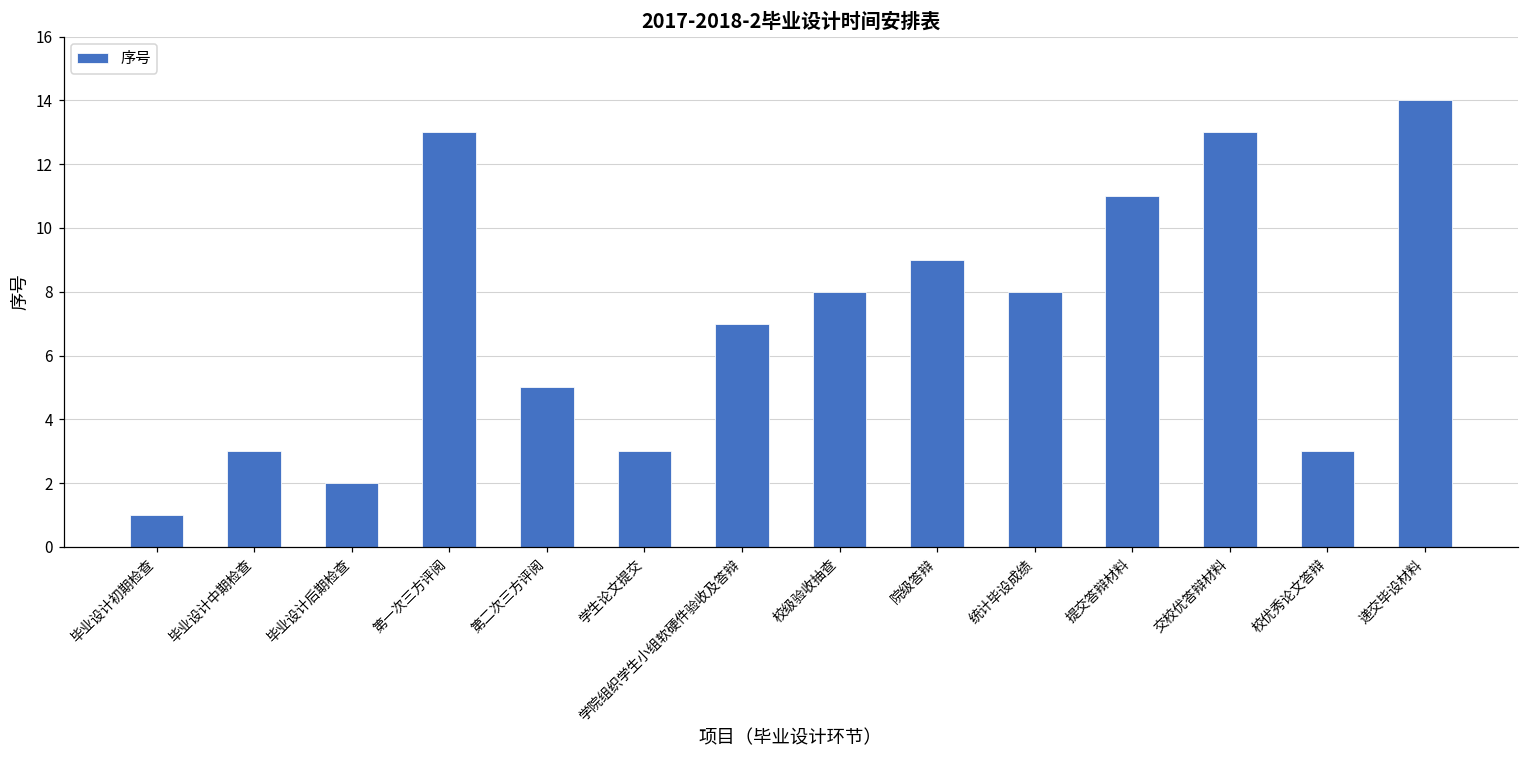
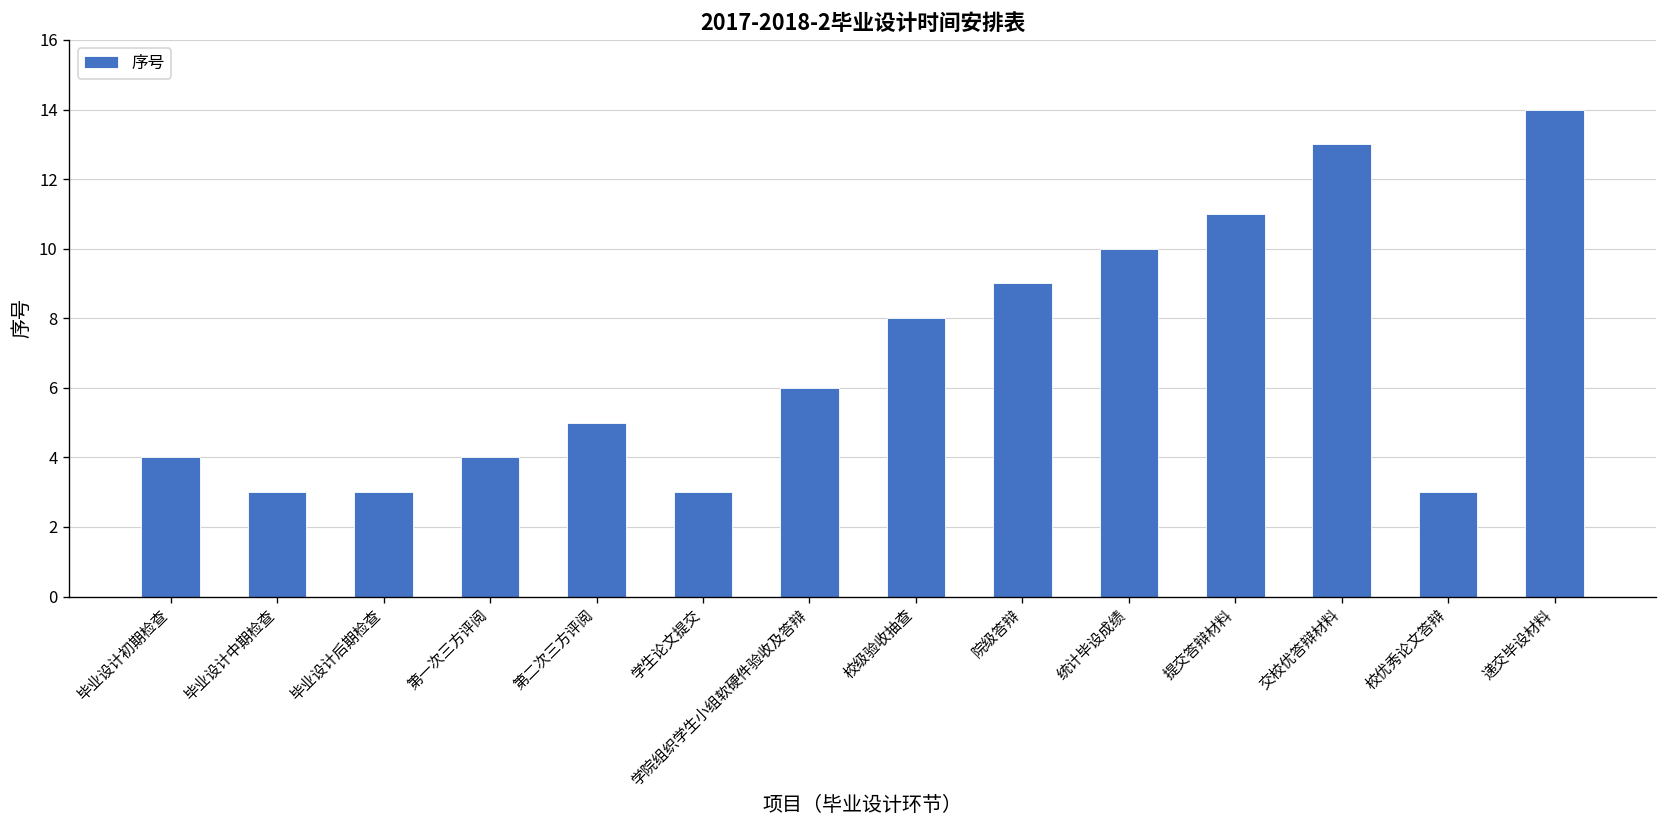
毕业设计初期检查: 1 -> 4
毕业设计后期检查: 2 -> 3
第一次三方评阅: 13 -> 4
学院组织学生小组软硬件验收及答辩: 7 -> 6
统计毕设成绩: 8 -> 10
